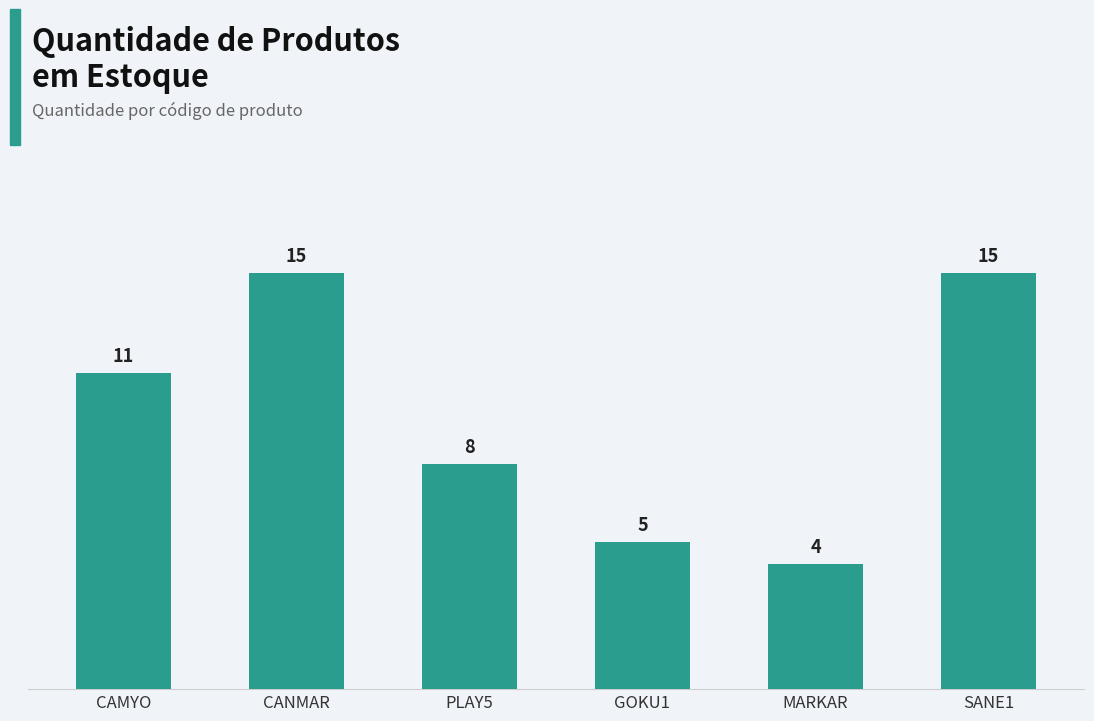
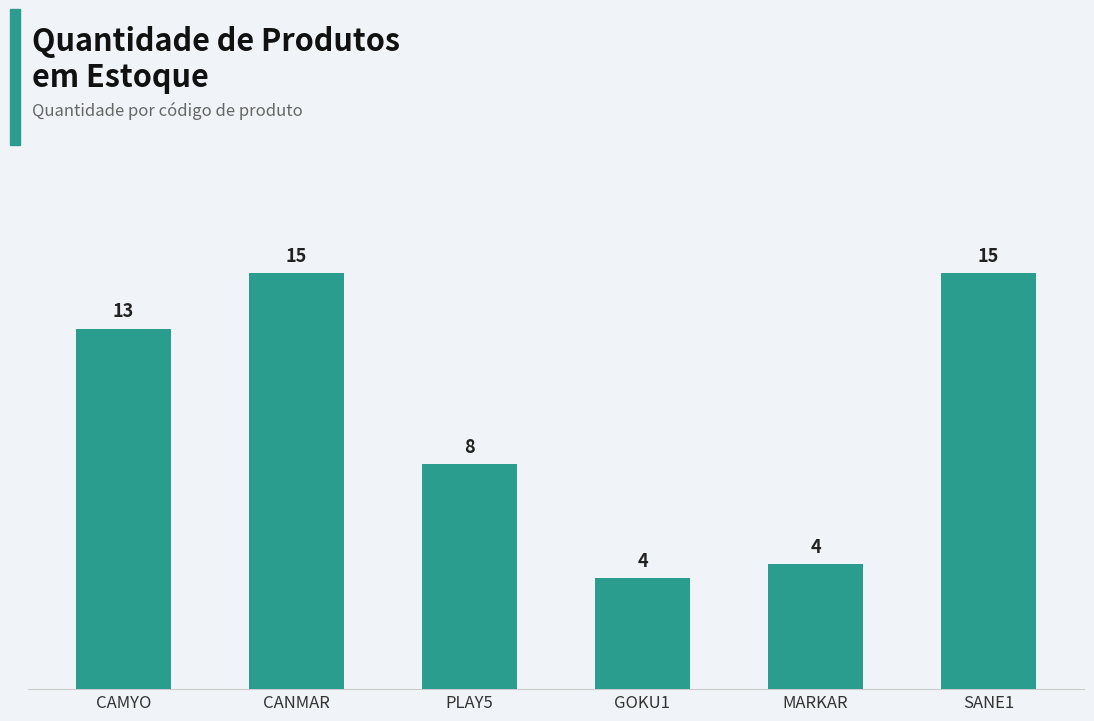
CAMYO: 11 -> 13
GOKU1: 5 -> 4
